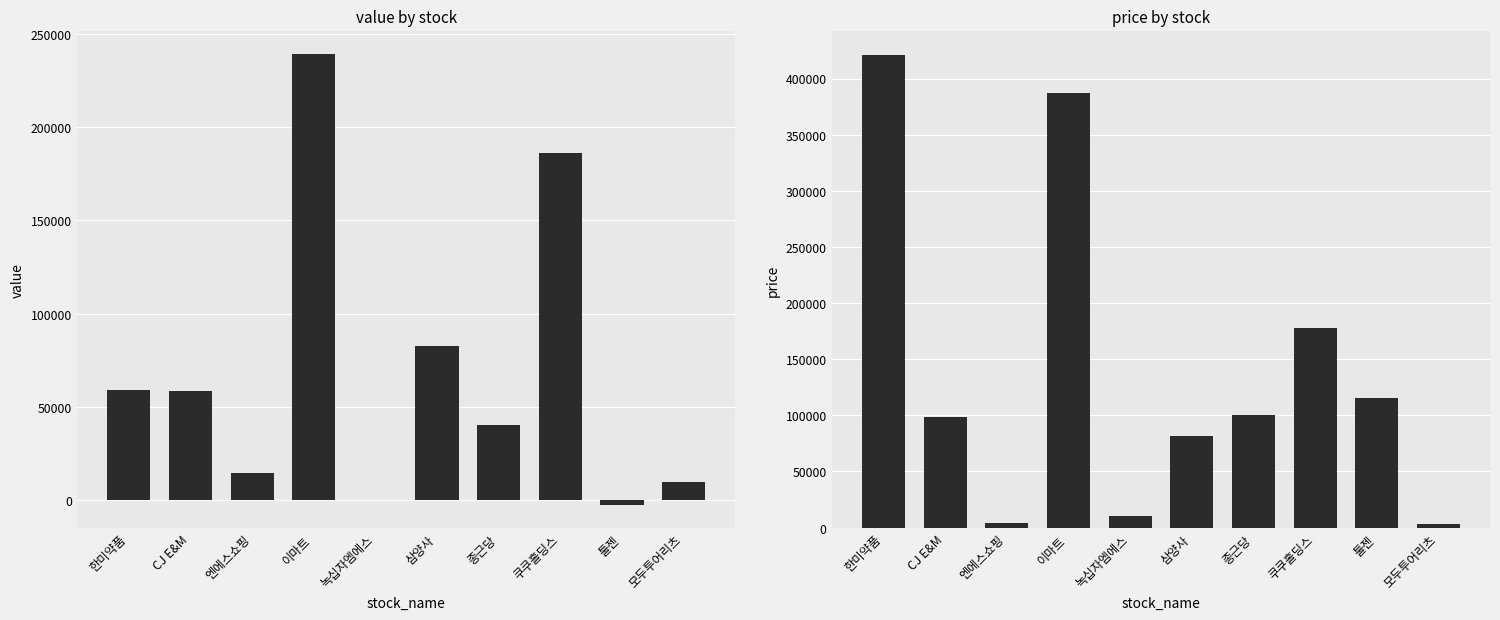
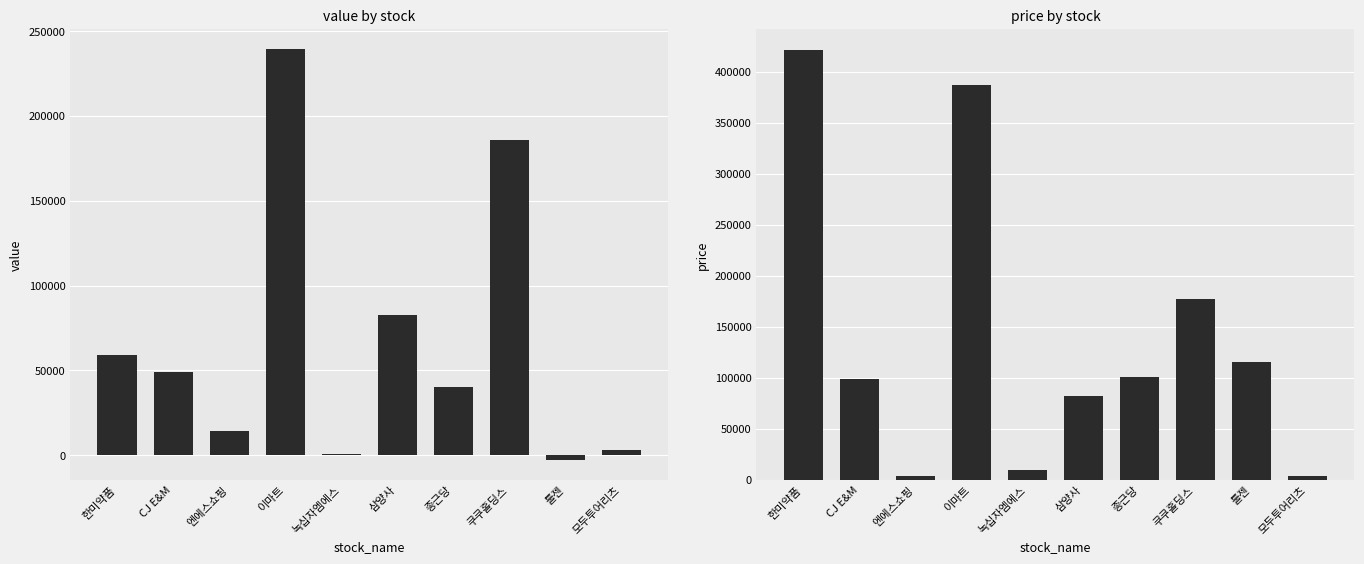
value by stock, CJ E&M: 59000 -> 49000
value by stock, 모두투어리츠: 10000 -> 3000
